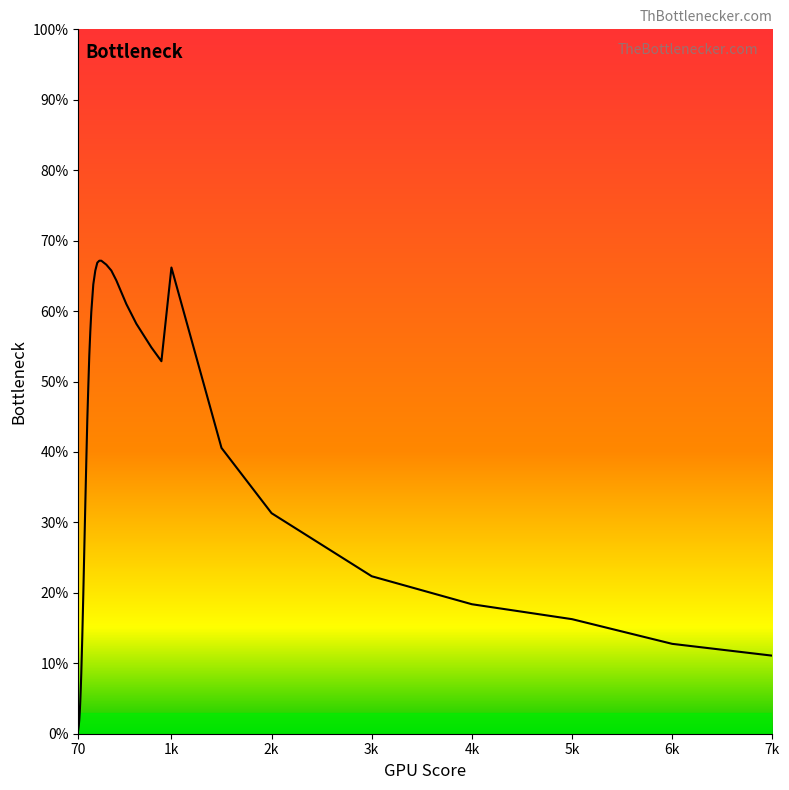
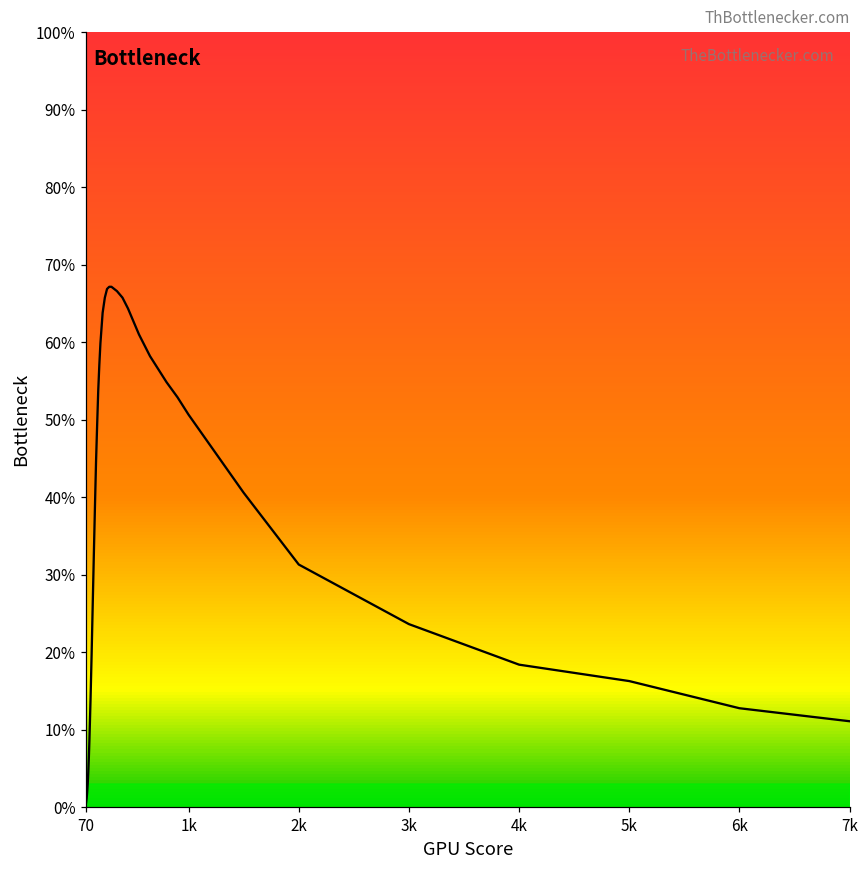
1k: 66% -> 51%
3k: 22% -> 24%
